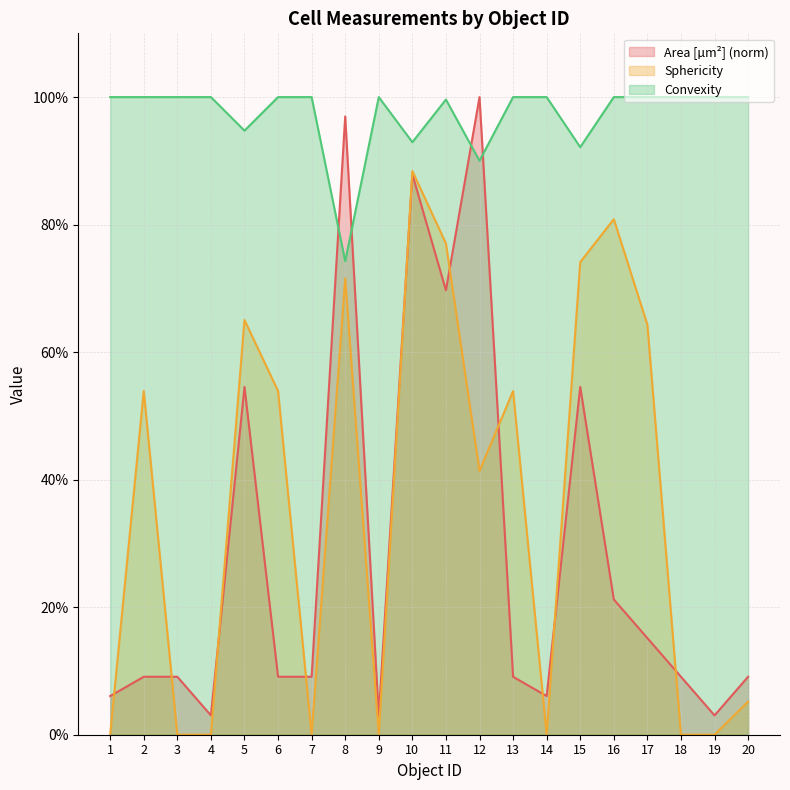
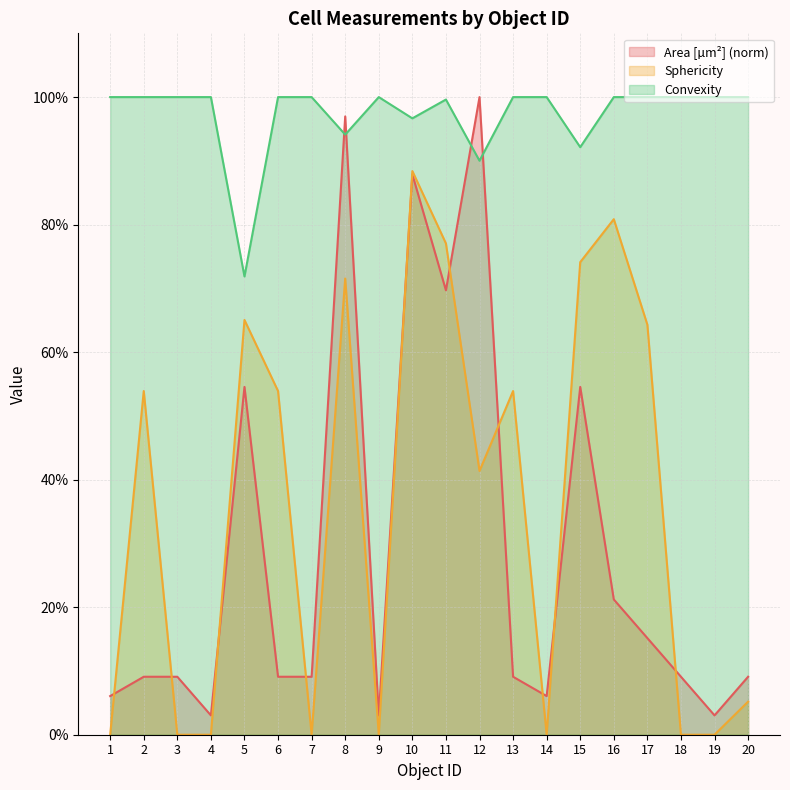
Convexity, 5: 95% -> 72%
Convexity, 8: 74% -> 94%
Convexity, 10: 93% -> 97%
